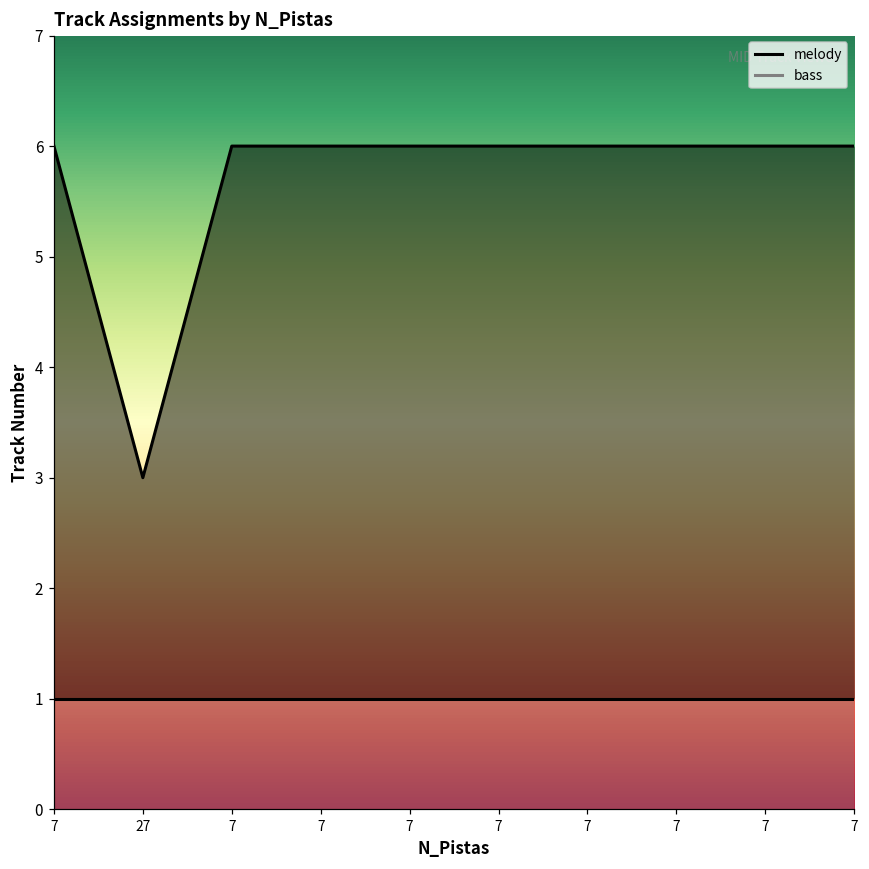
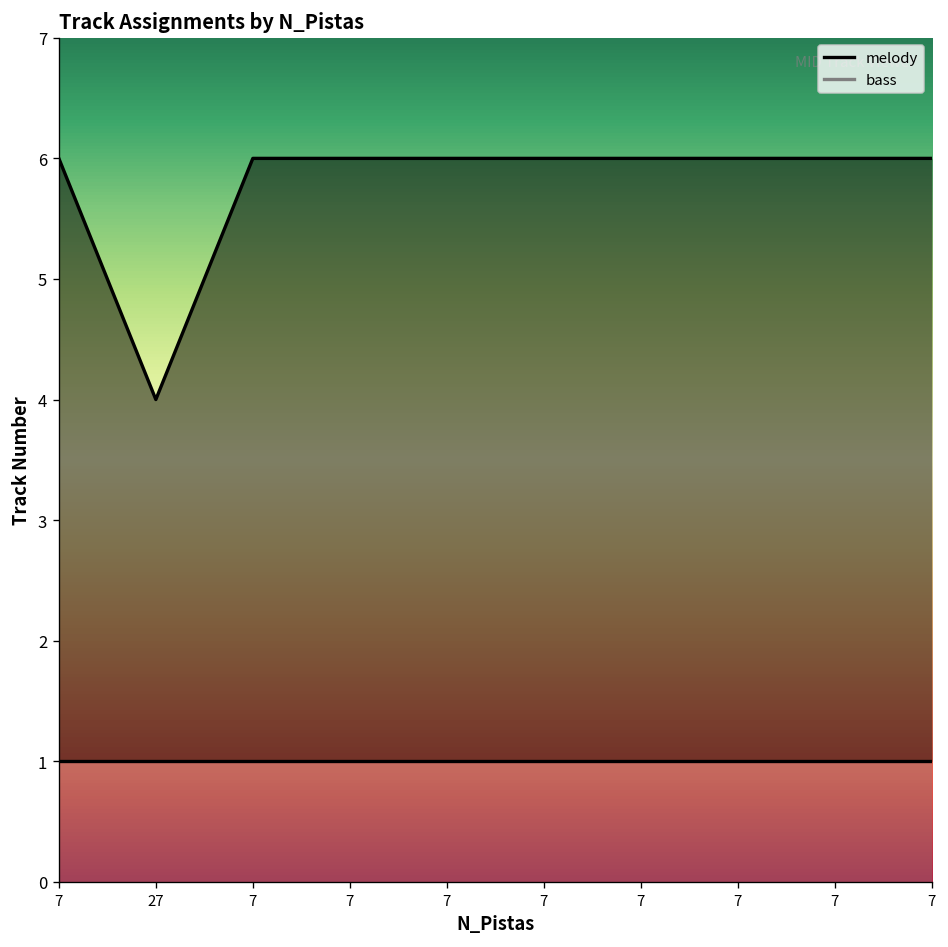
melody, 27: 3 -> 4
